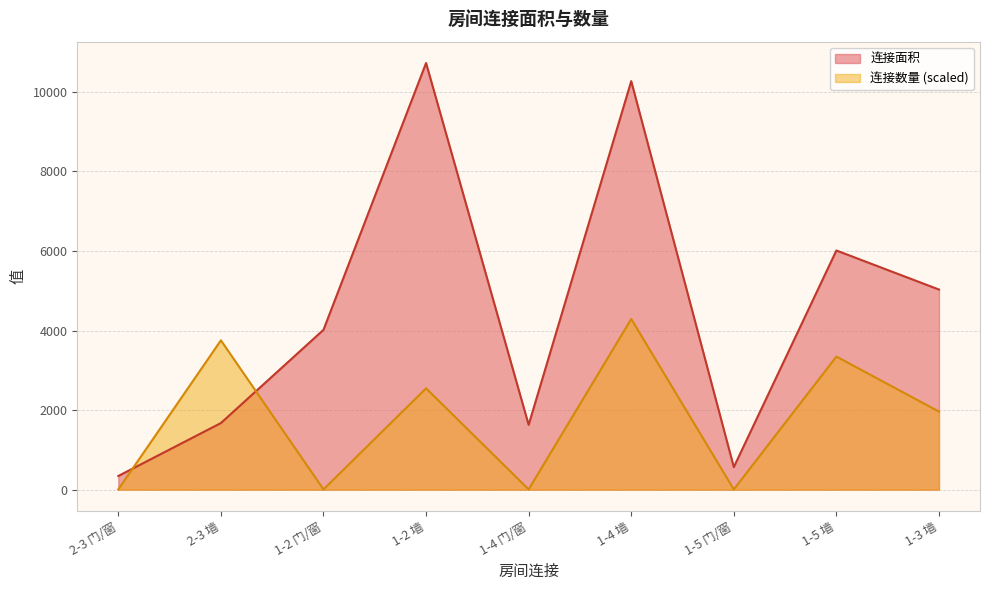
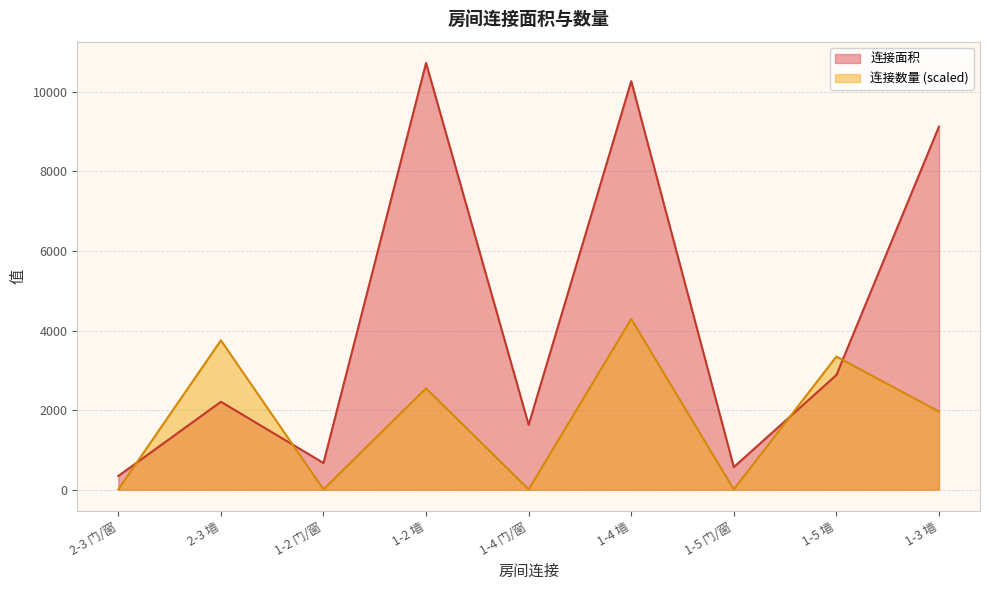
连接面积, 2-3 墙: 1700 -> 2200
连接面积, 1-2 门/窗: 4000 -> 700
连接面积, 1-5 墙: 6000 -> 2900
连接面积, 1-3 墙: 5000 -> 9100
